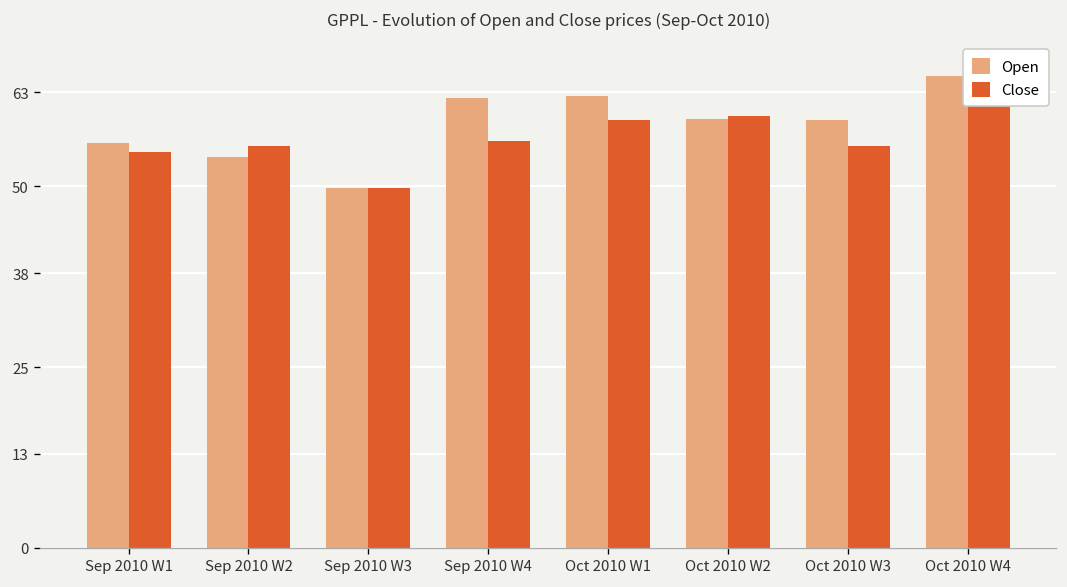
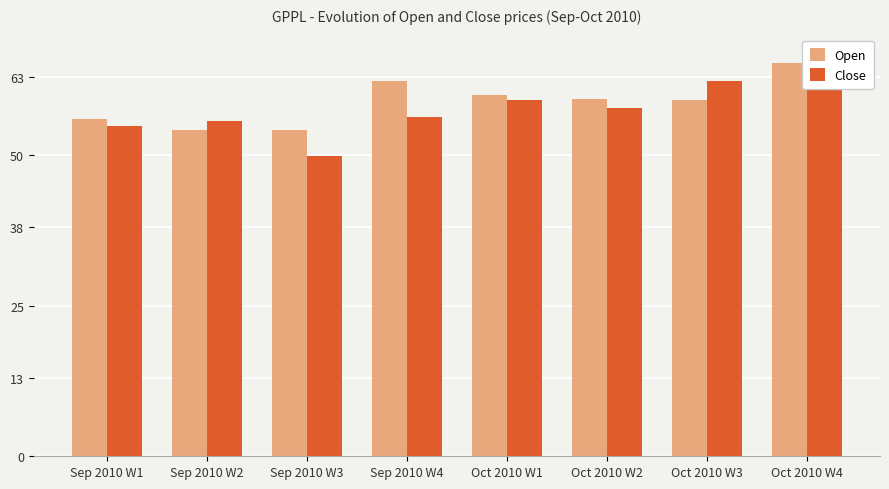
Open, Sep 2010 W3: 50 -> 54
Open, Oct 2010 W1: 62 -> 60
Close, Oct 2010 W2: 60 -> 58
Close, Oct 2010 W3: 56 -> 62
